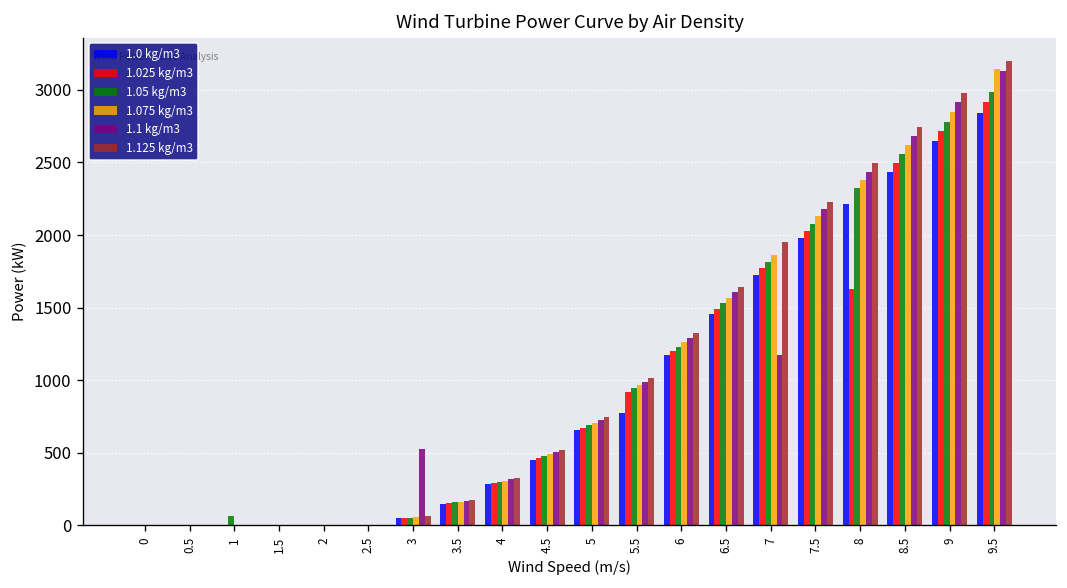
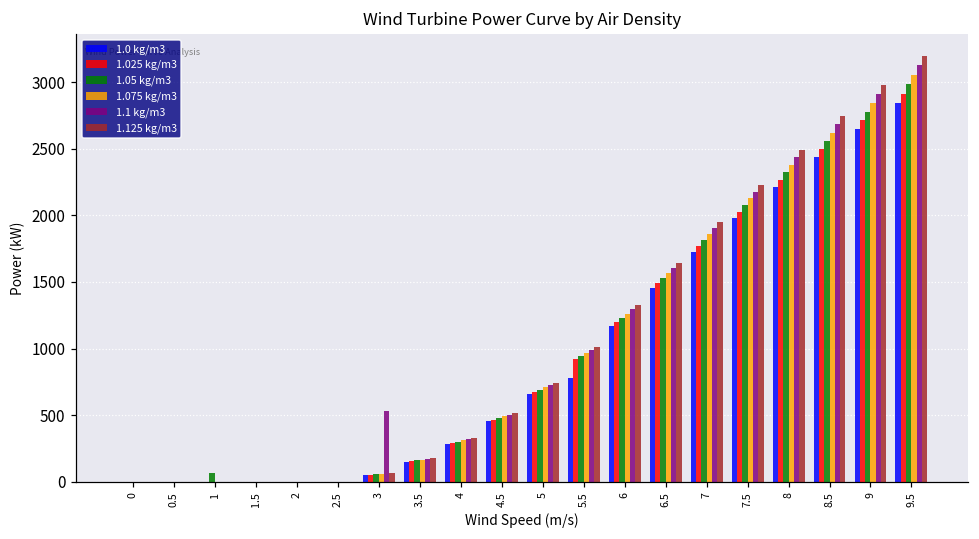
1.1 kg/m3, 7: 1170 -> 1910
1.025 kg/m3, 8: 1630 -> 2270
1.075 kg/m3, 9.5: 3140 -> 3060
